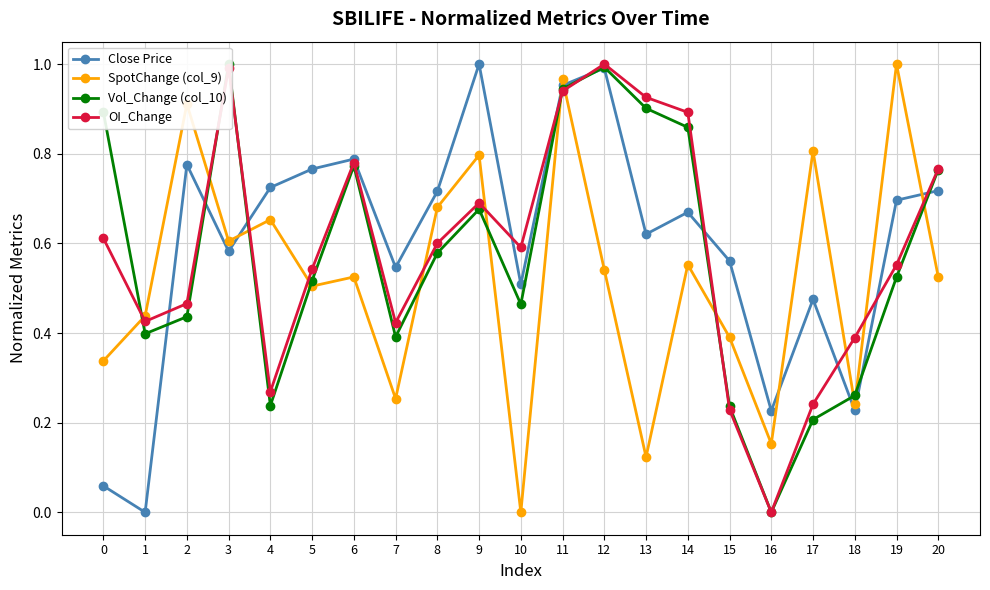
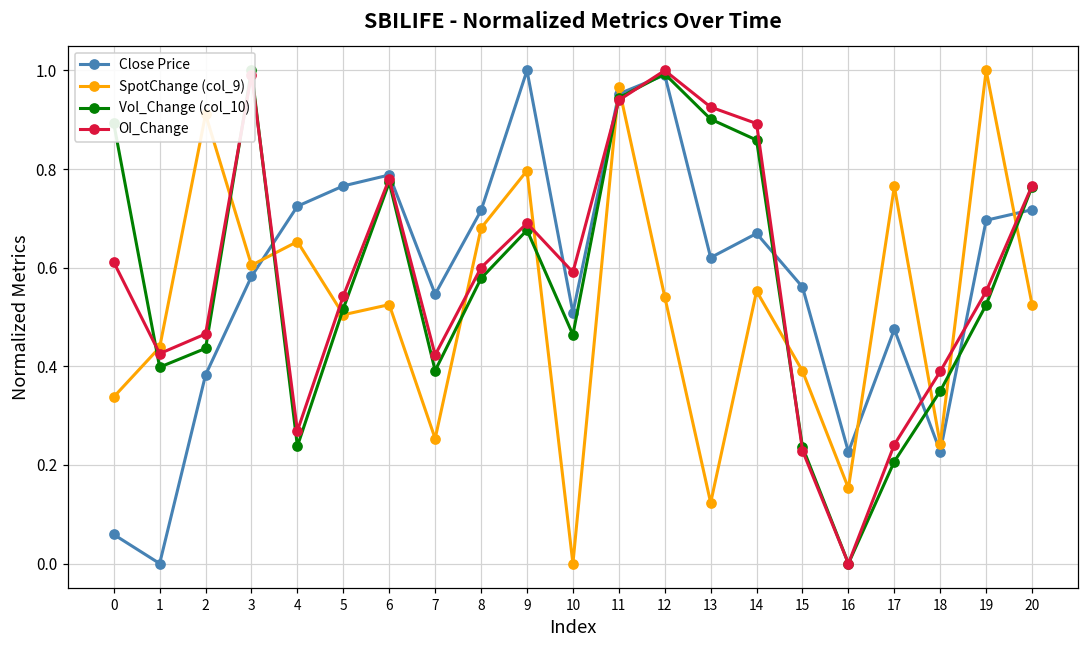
Close Price, 2: 0.78 -> 0.38
SpotChange (col_9), 17: 0.81 -> 0.76
Vol_Change (col_10), 18: 0.26 -> 0.35
